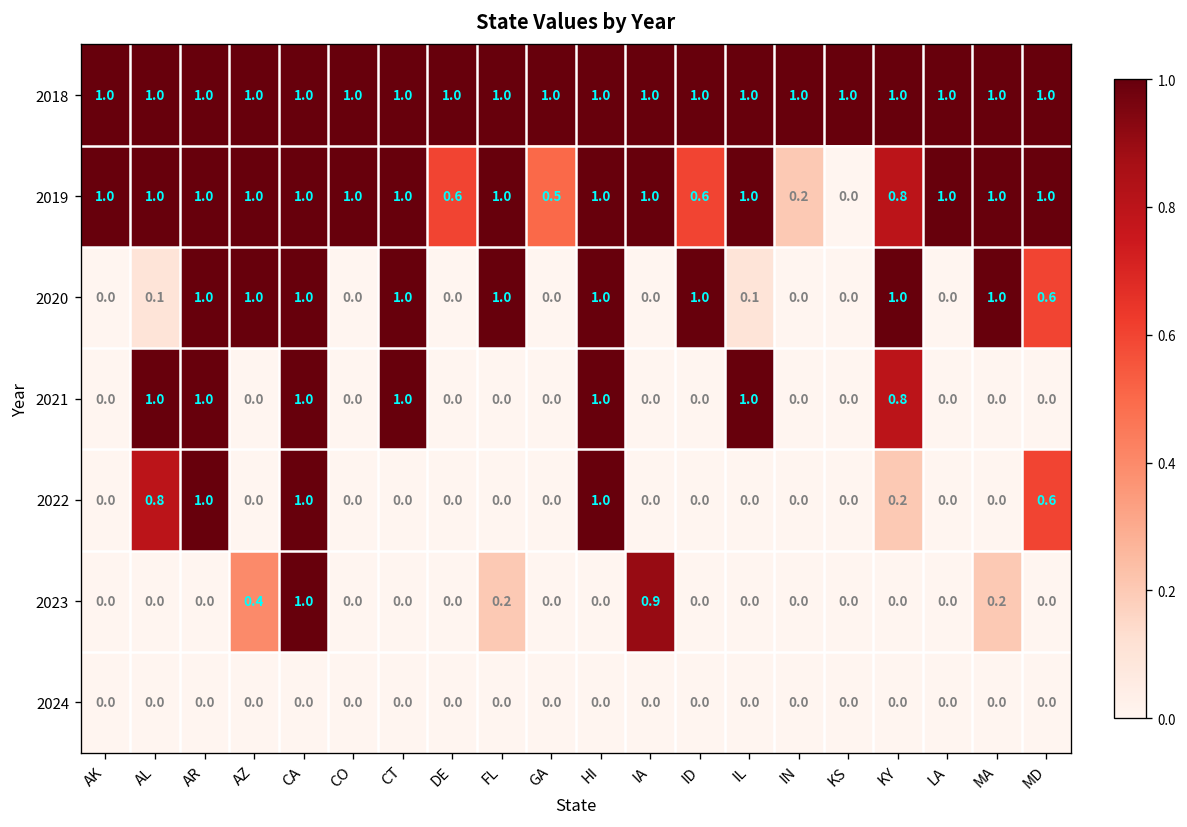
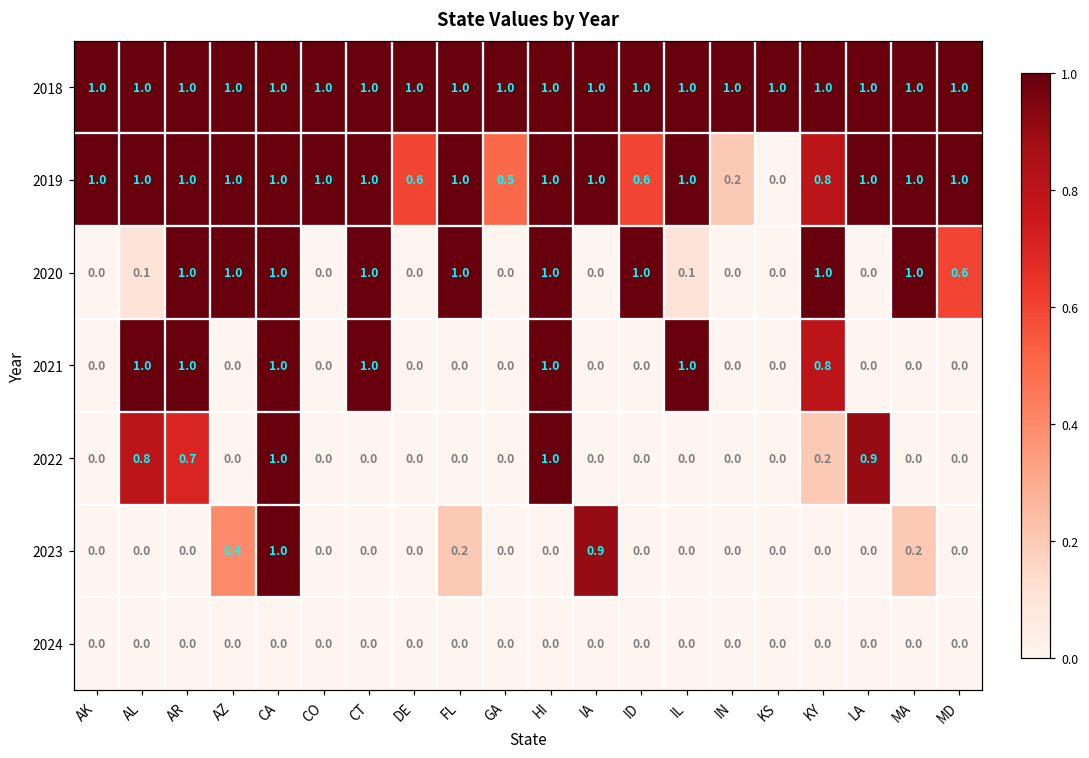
2022, AR: 1.0 -> 0.7
2022, LA: 0.0 -> 0.9
2022, MD: 0.6 -> 0.0
